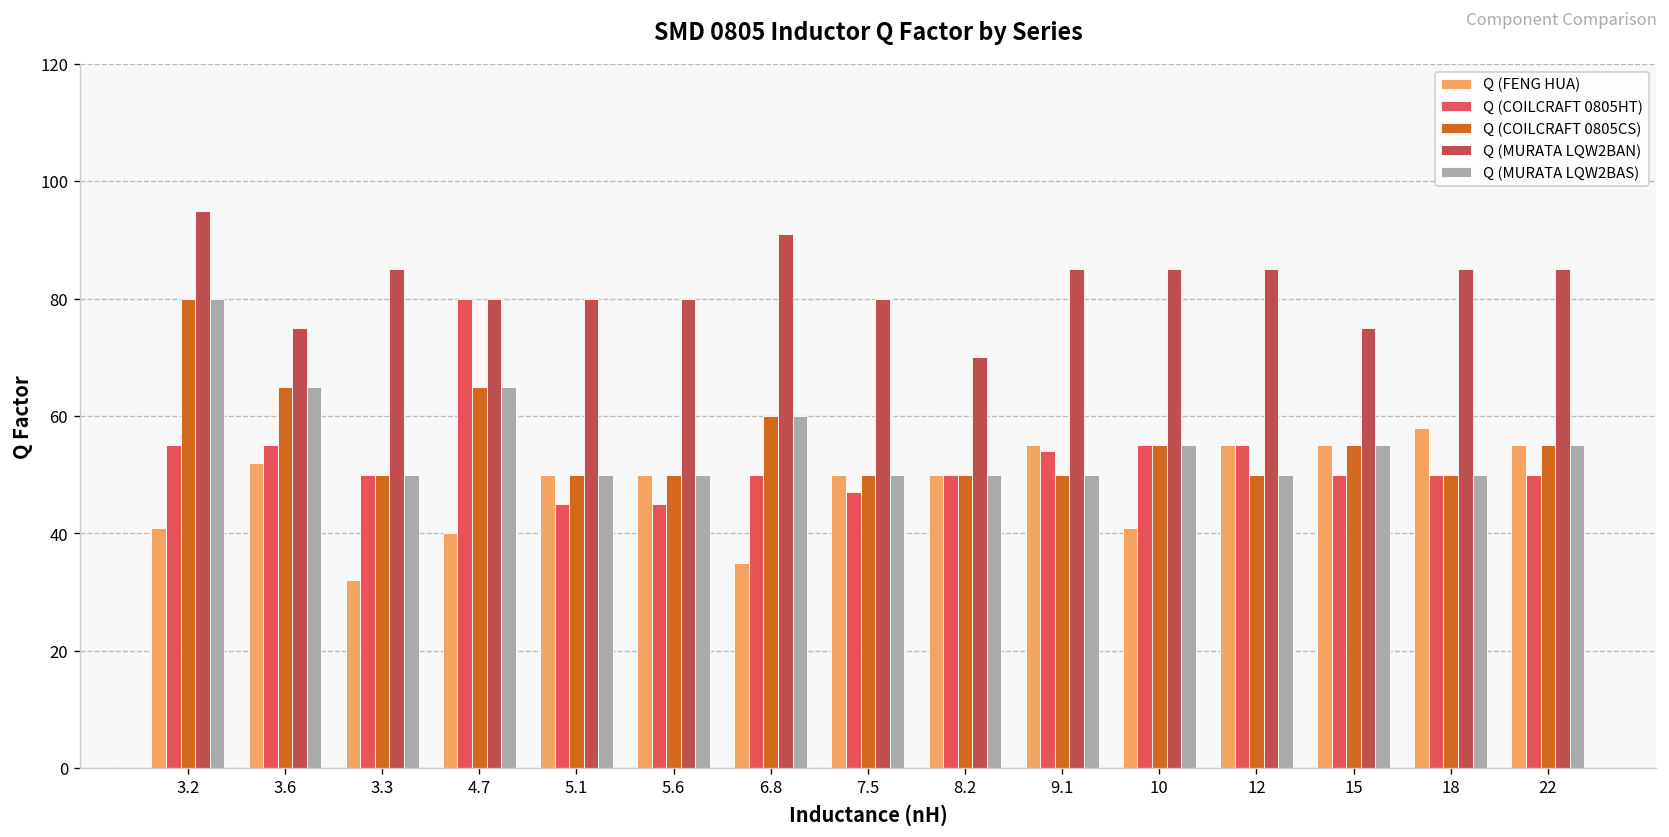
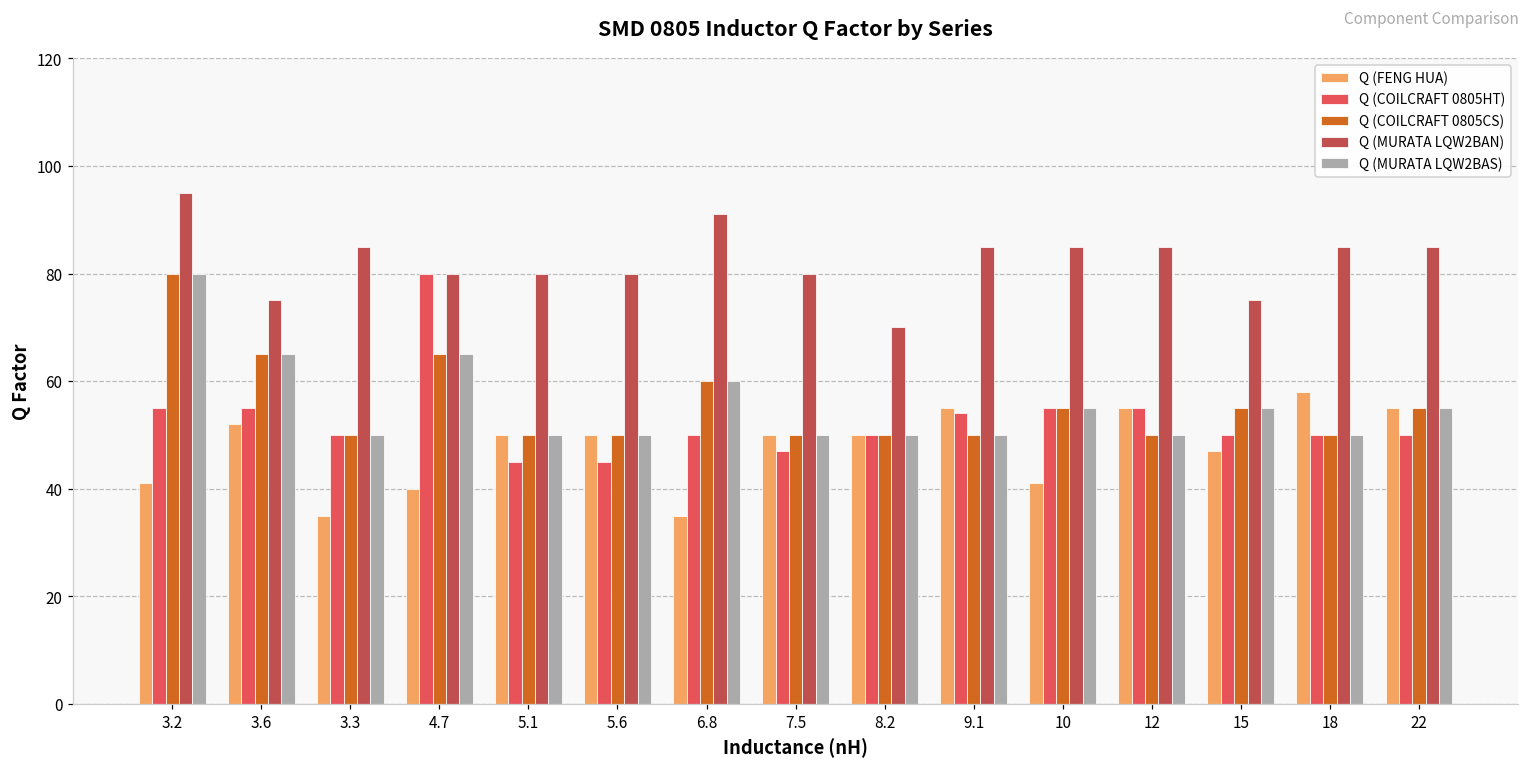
Q (FENG HUA), 3.3: 32 -> 35
Q (FENG HUA), 15: 55 -> 47
